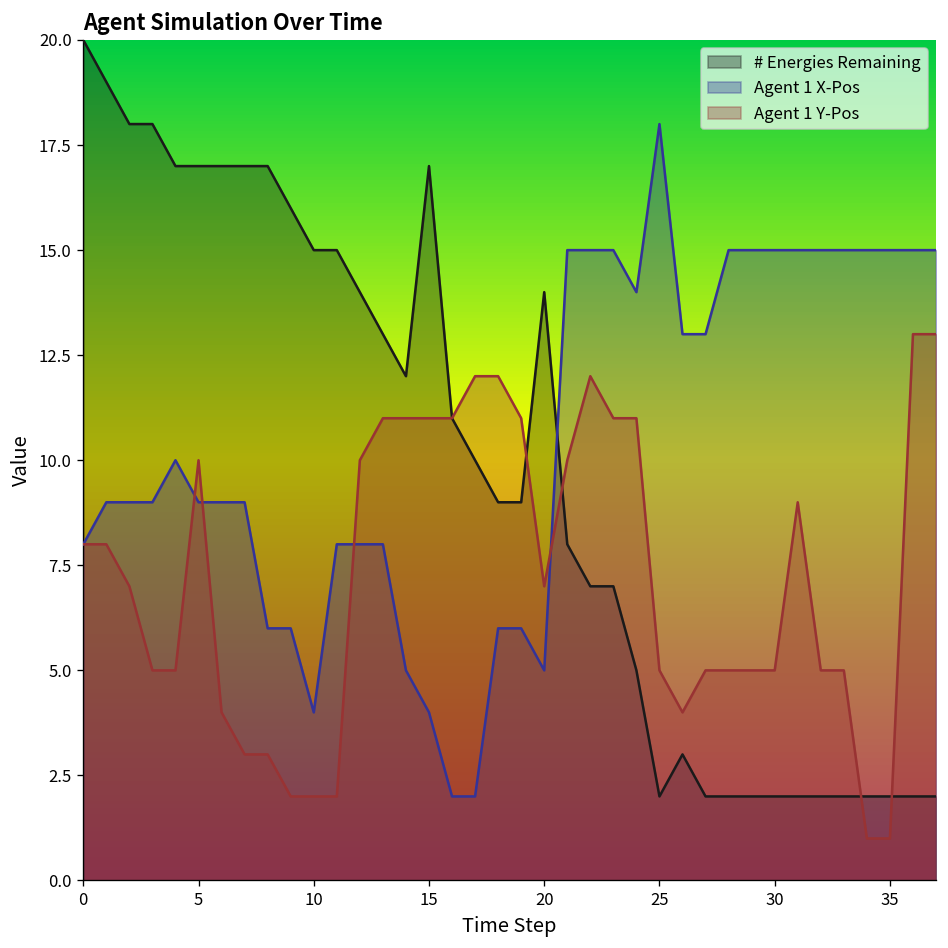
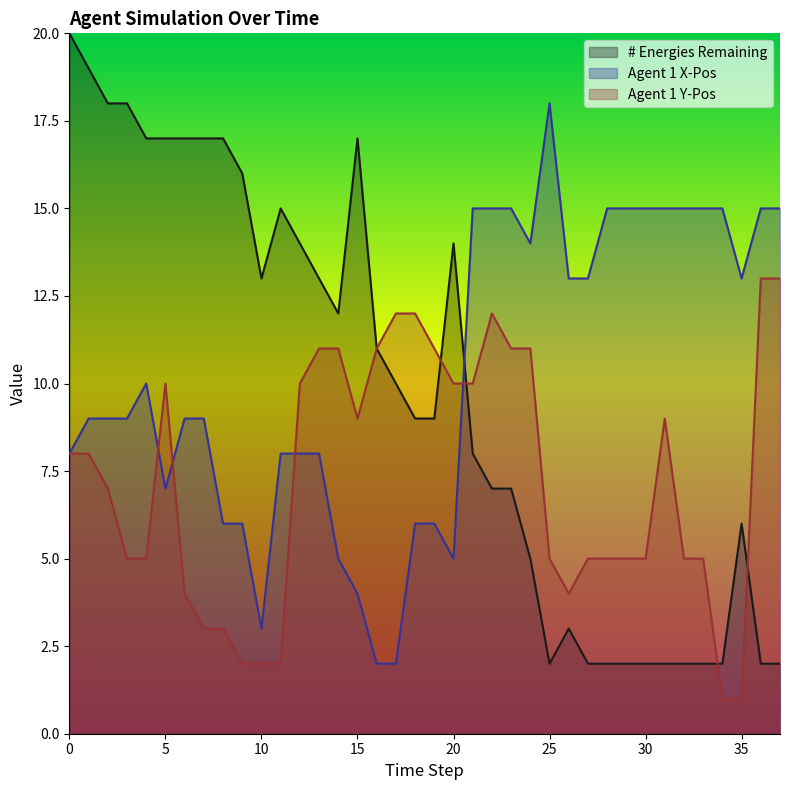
Agent 1 X-Pos, 5: 9 -> 7
# Energies Remaining, 10: 15 -> 13
Agent 1 X-Pos, 10: 4 -> 3
Agent 1 Y-Pos, 15: 11 -> 9
Agent 1 Y-Pos, 20: 7 -> 10
# Energies Remaining, 35: 2 -> 6
Agent 1 X-Pos, 35: 15 -> 13
